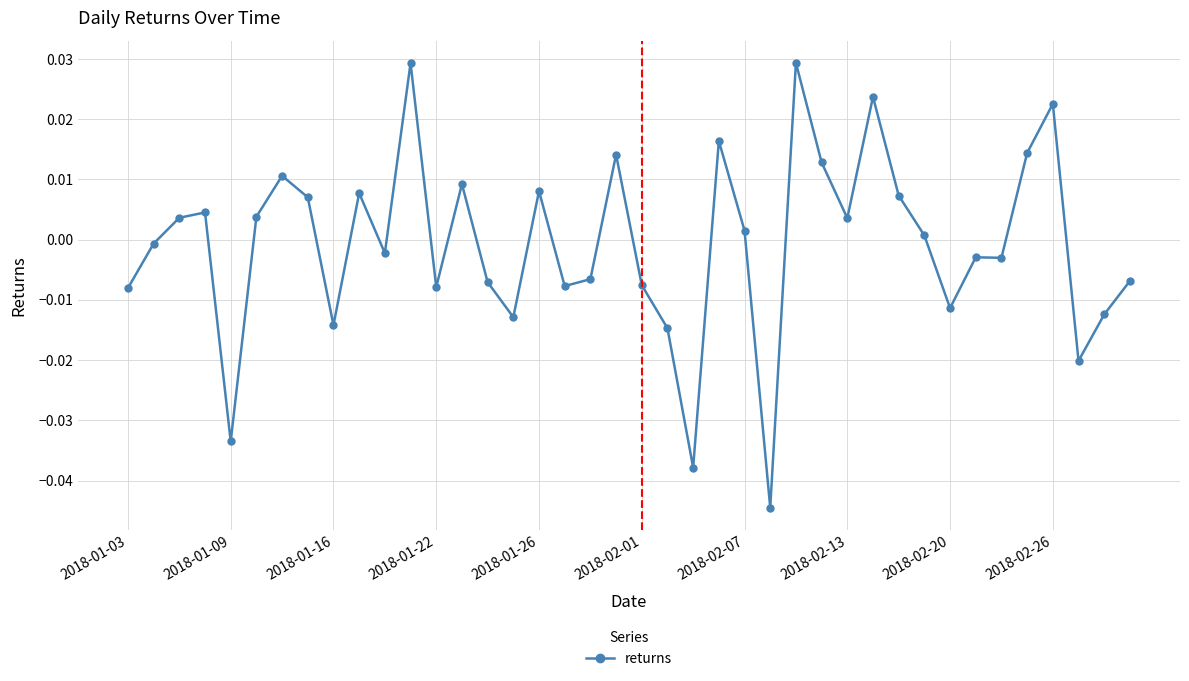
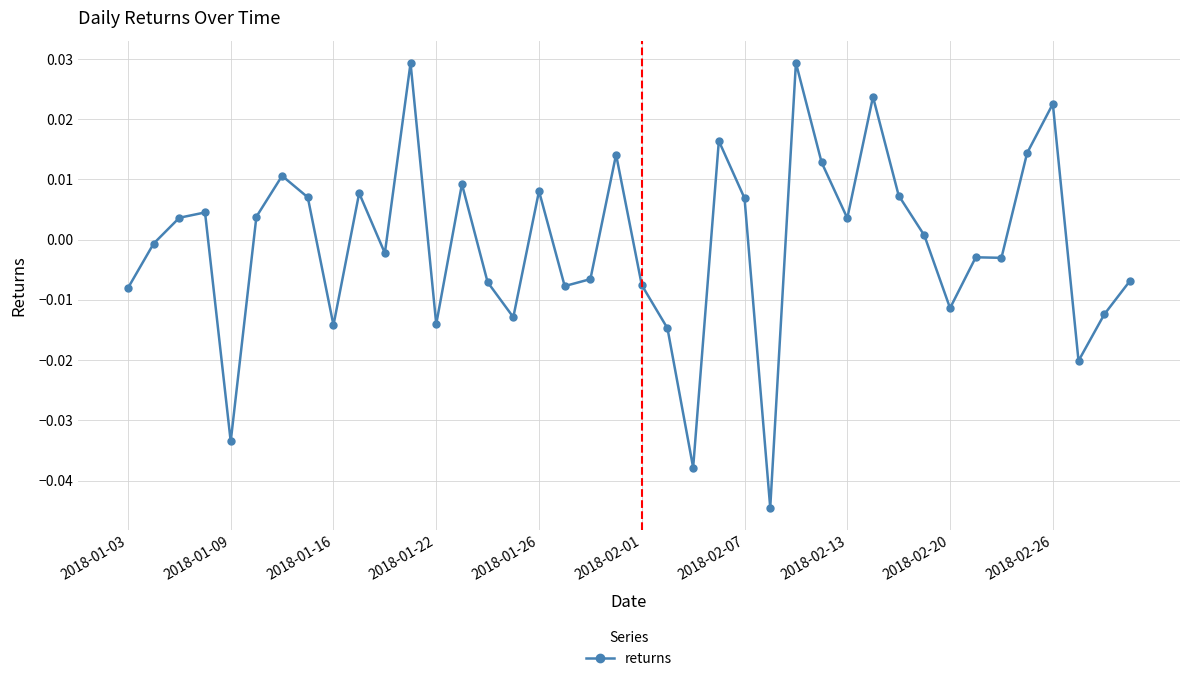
2018-01-22: -0.008 -> -0.014
2018-02-07: 0.002 -> 0.007
